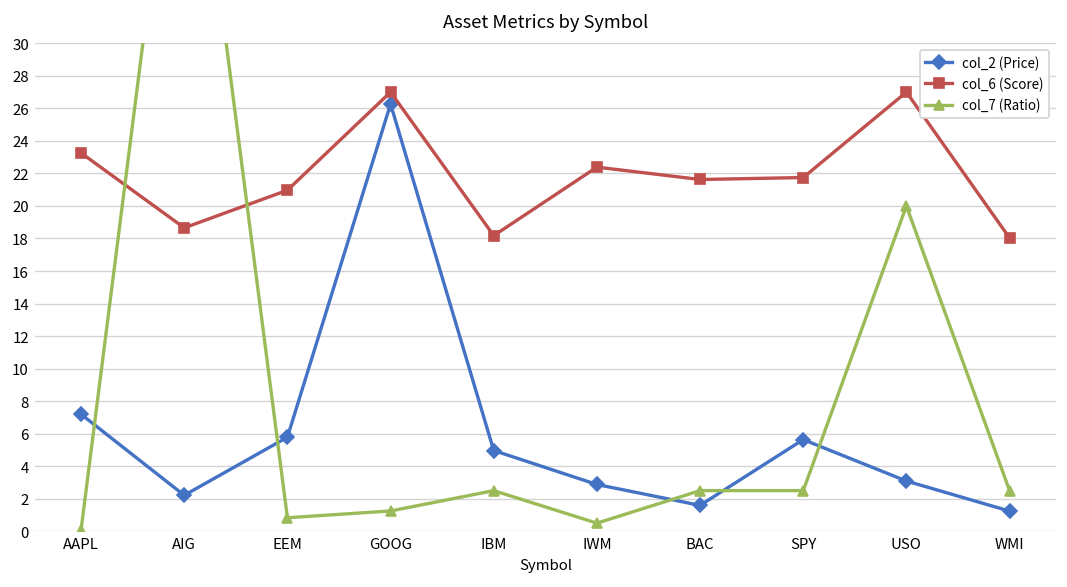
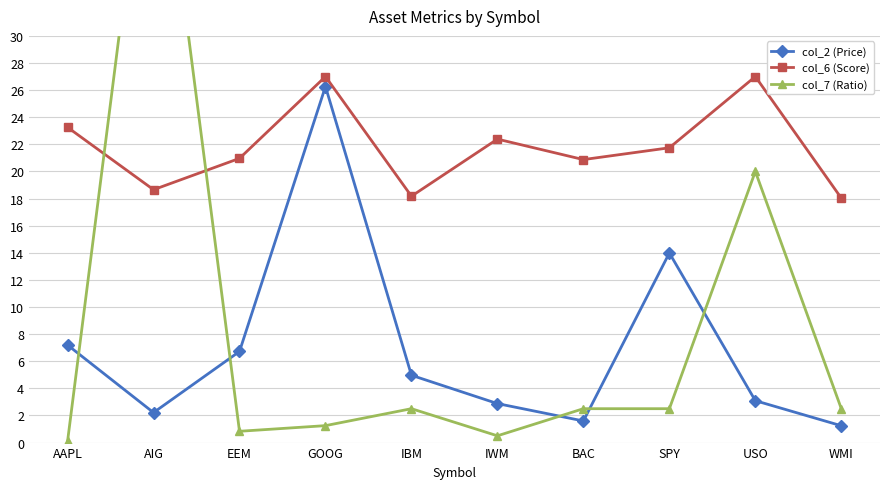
col_2 (Price), EEM: 5.8 -> 6.7
col_6 (Score), BAC: 21.6 -> 20.9
col_2 (Price), SPY: 5.6 -> 14.0
